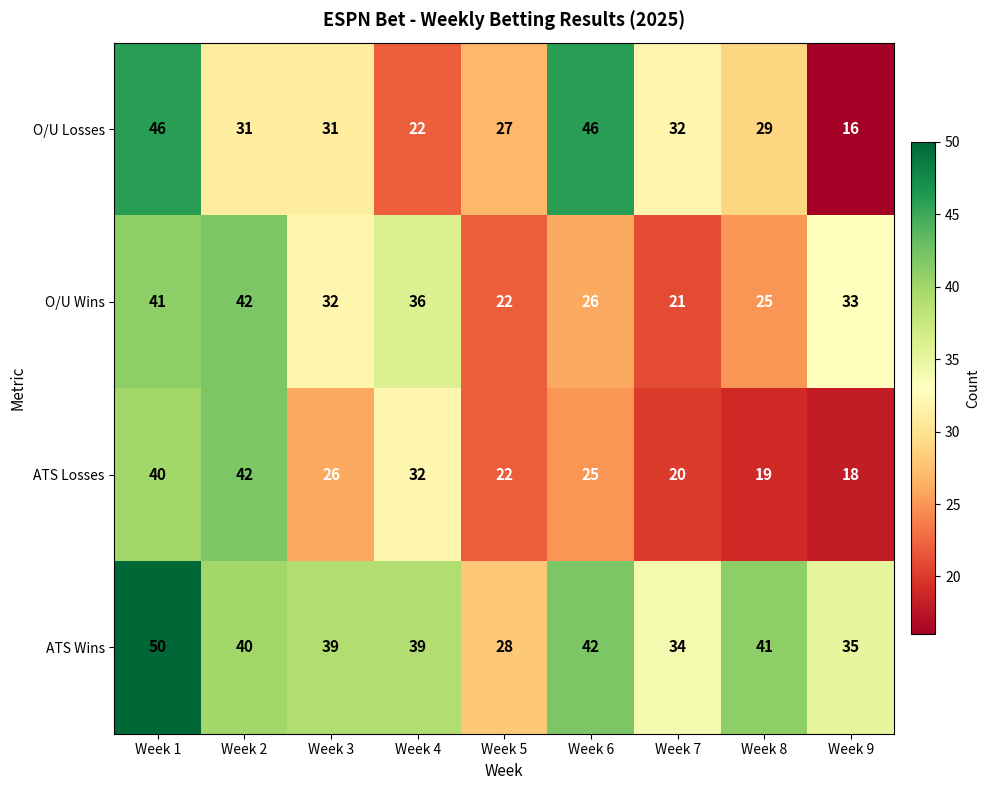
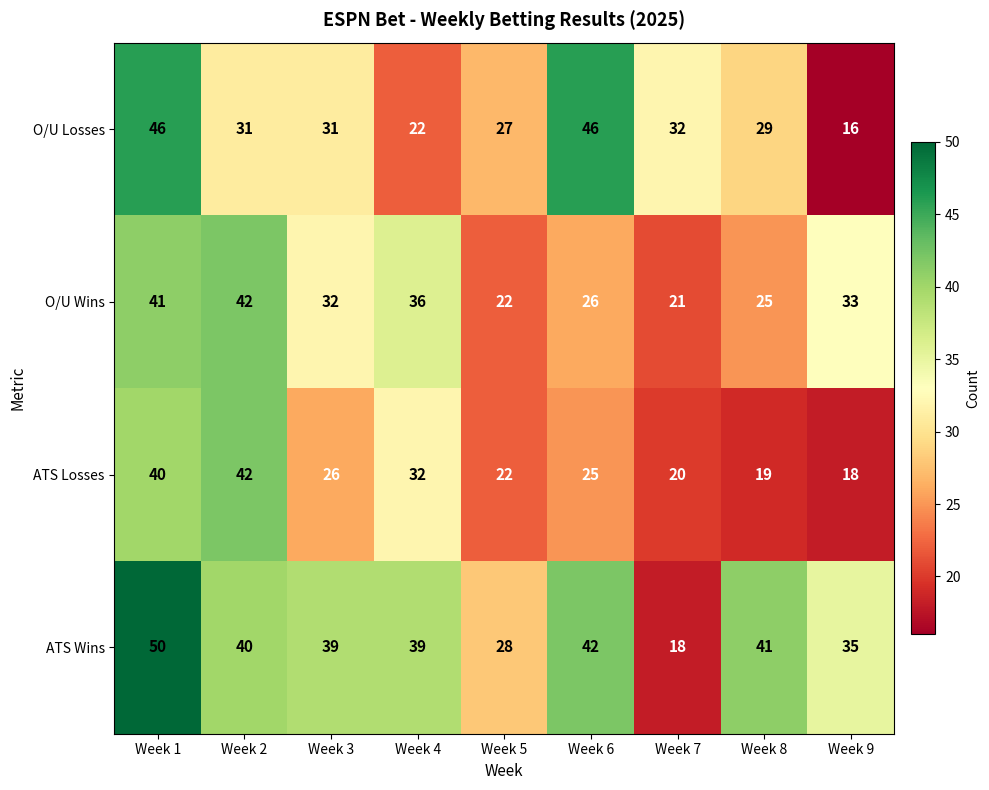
ATS Wins, Week 7: 34 -> 18
